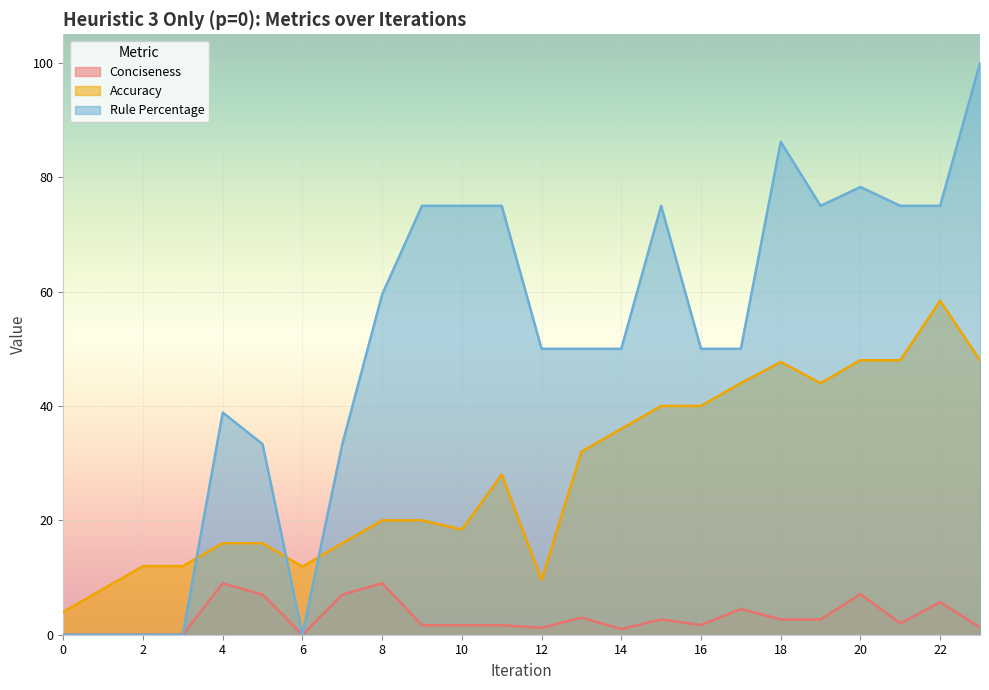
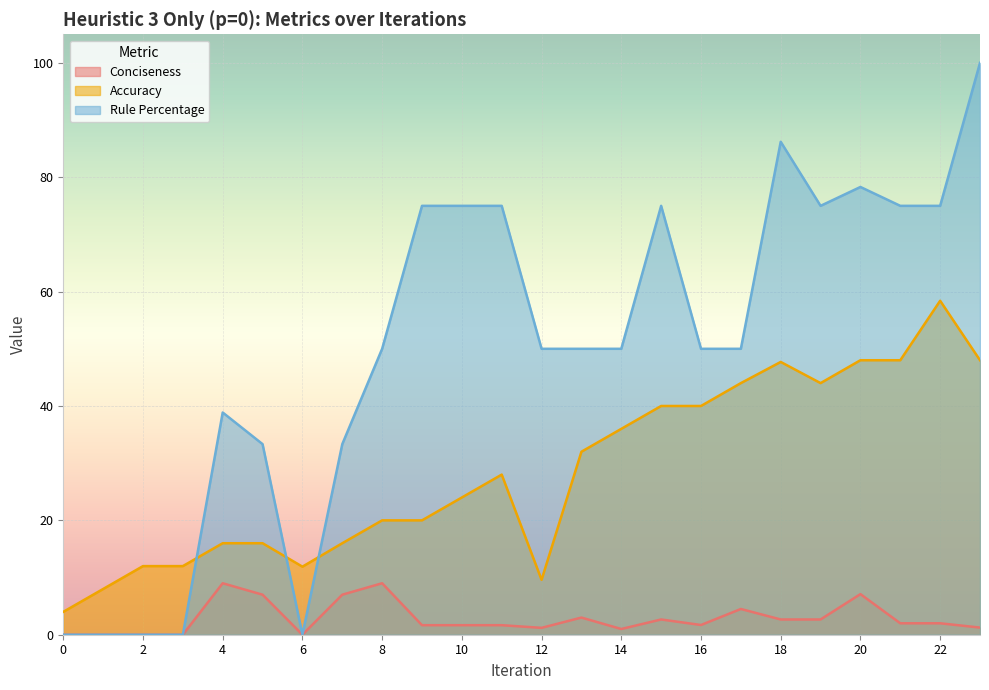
Rule Percentage, 8: 60 -> 50
Accuracy, 10: 18 -> 24
Conciseness, 22: 6 -> 2
